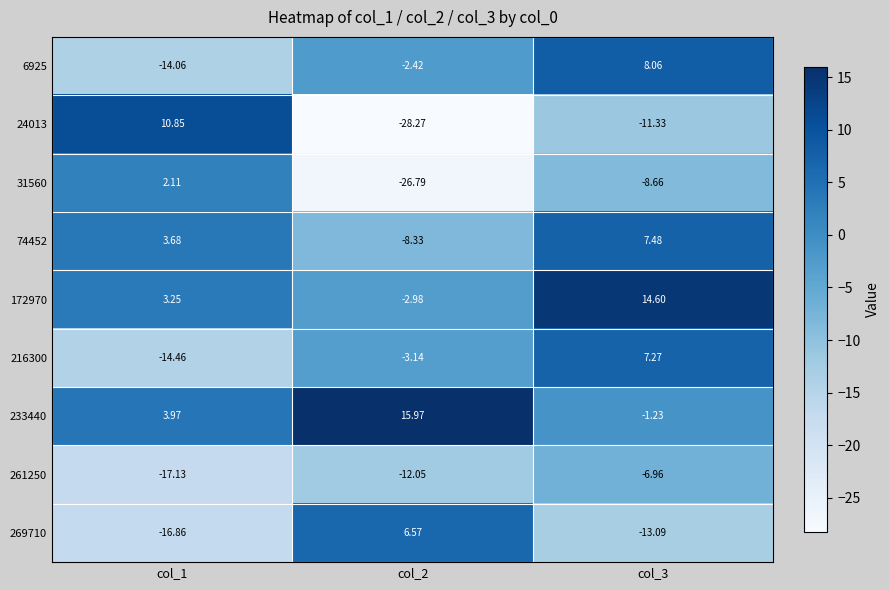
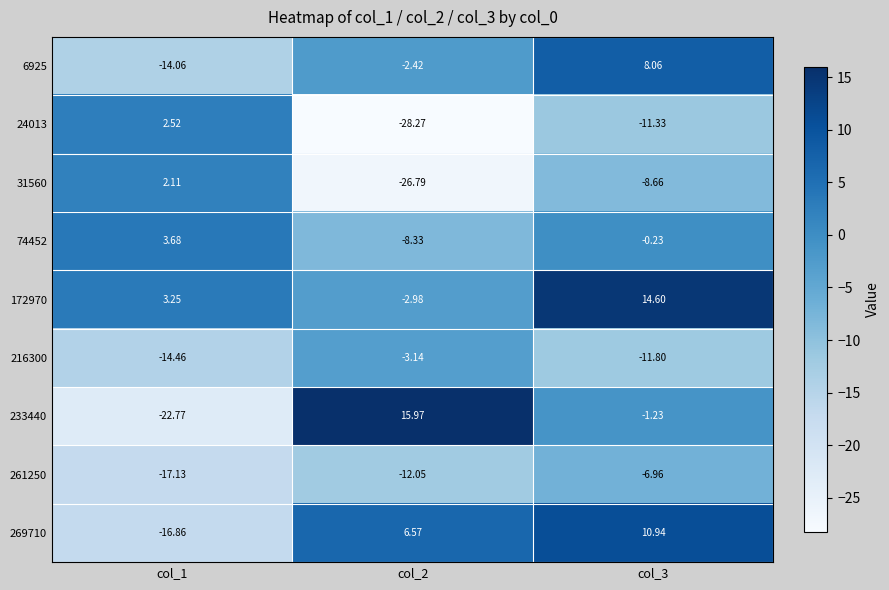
24013, col_1: 10.85 -> 2.52
74452, col_3: 7.48 -> -0.23
216300, col_3: 7.27 -> -11.80
233440, col_1: 3.97 -> -22.77
269710, col_3: -13.09 -> 10.94
